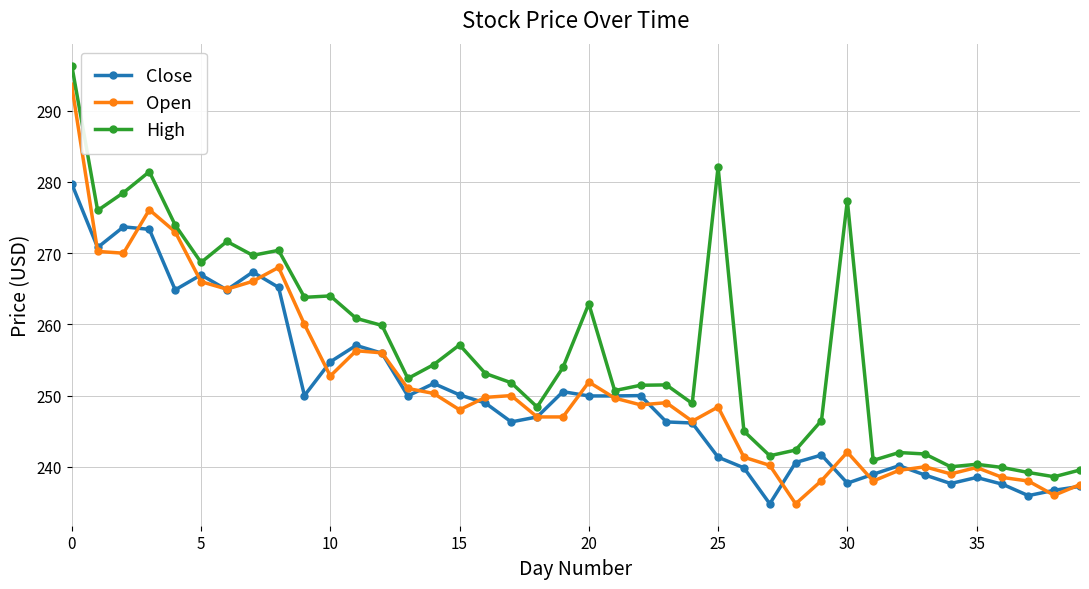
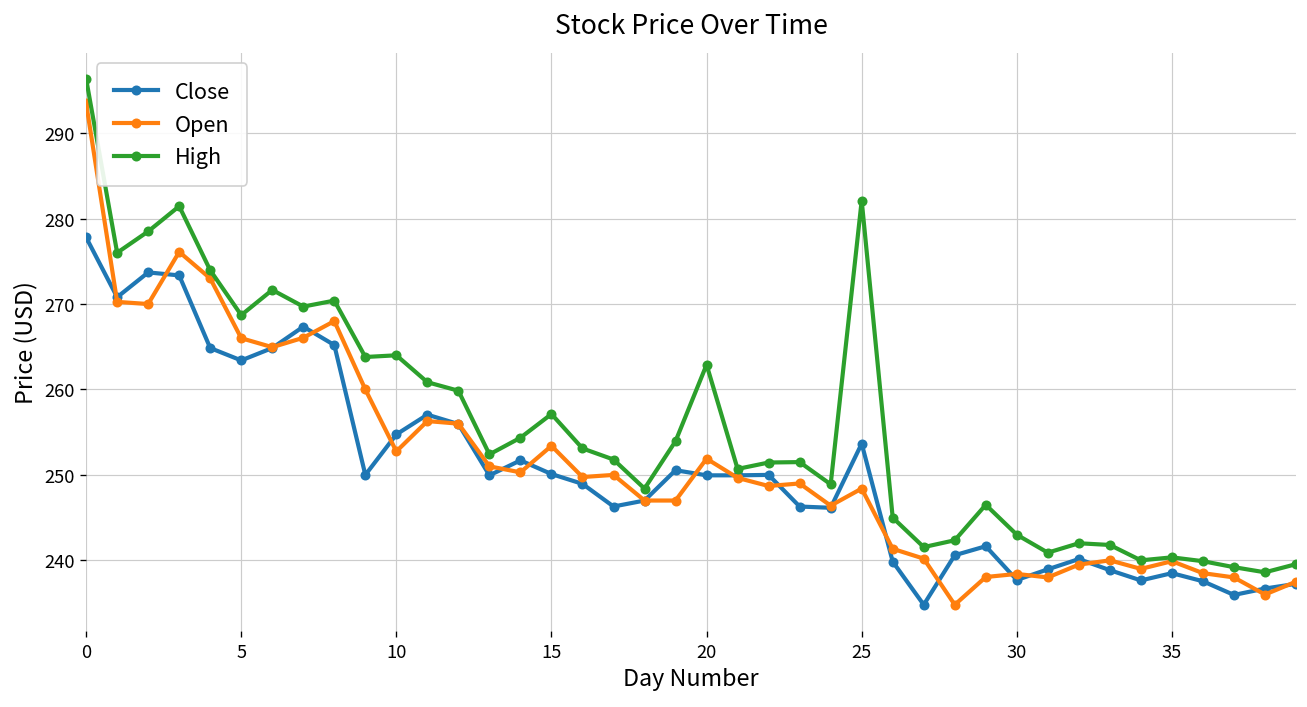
Close, 0: 280 -> 278
Close, 5: 267 -> 263
Open, 15: 248 -> 253
Close, 25: 241 -> 254
Open, 30: 242 -> 238
High, 30: 277 -> 243
